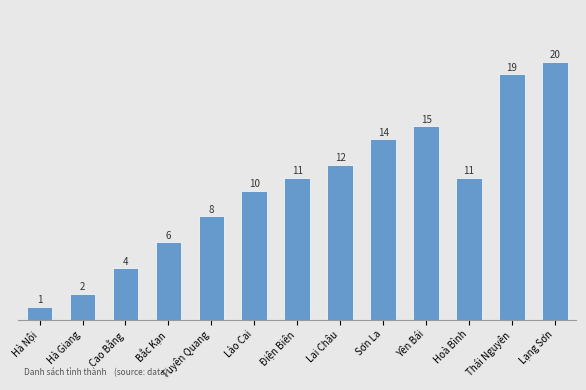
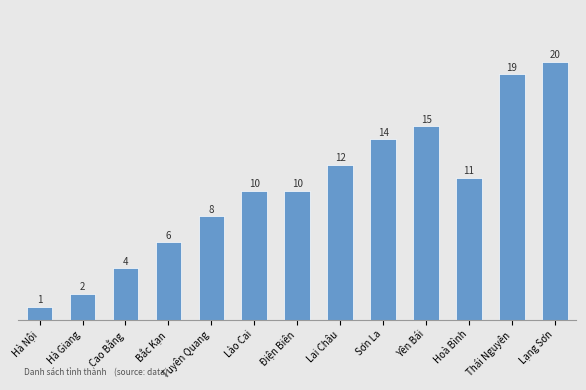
Điện Biên: 11 -> 10
